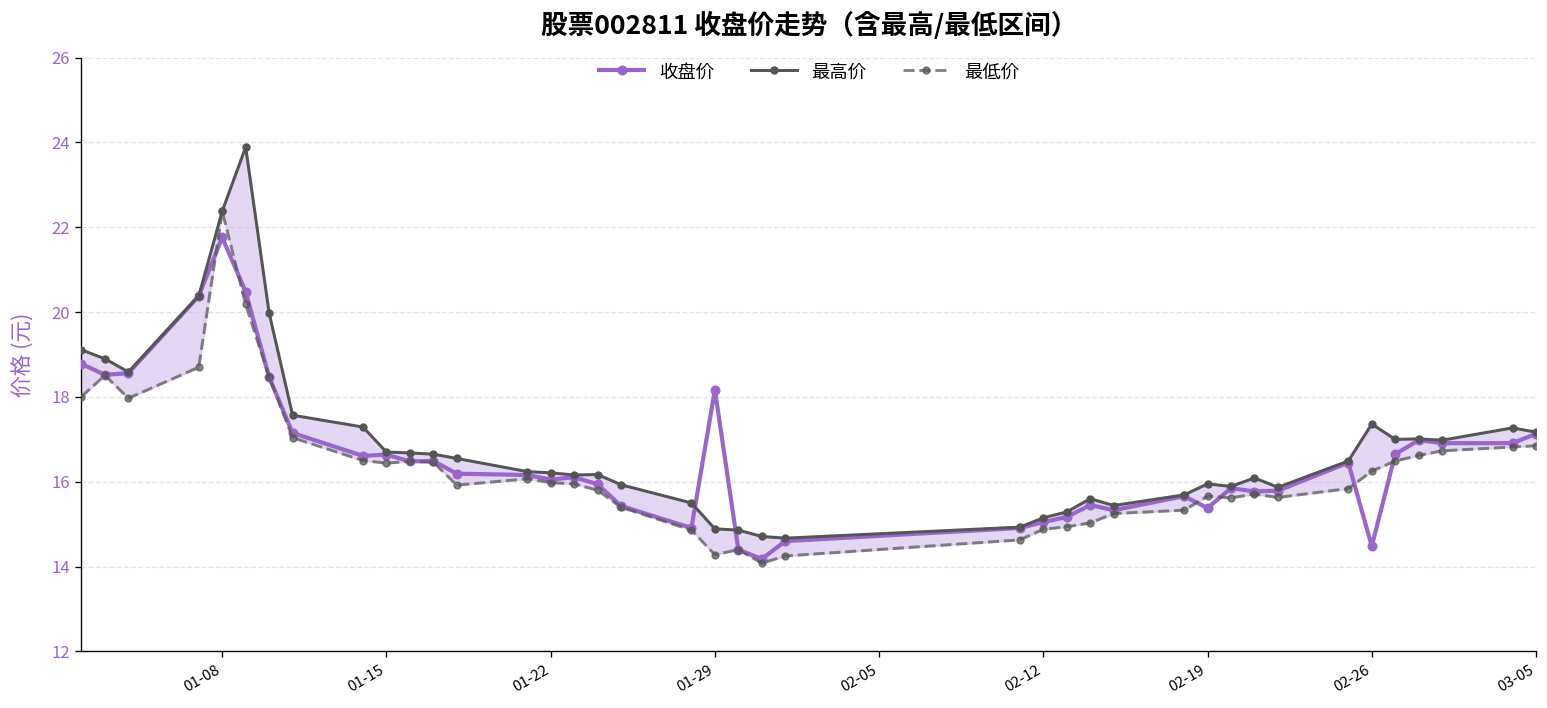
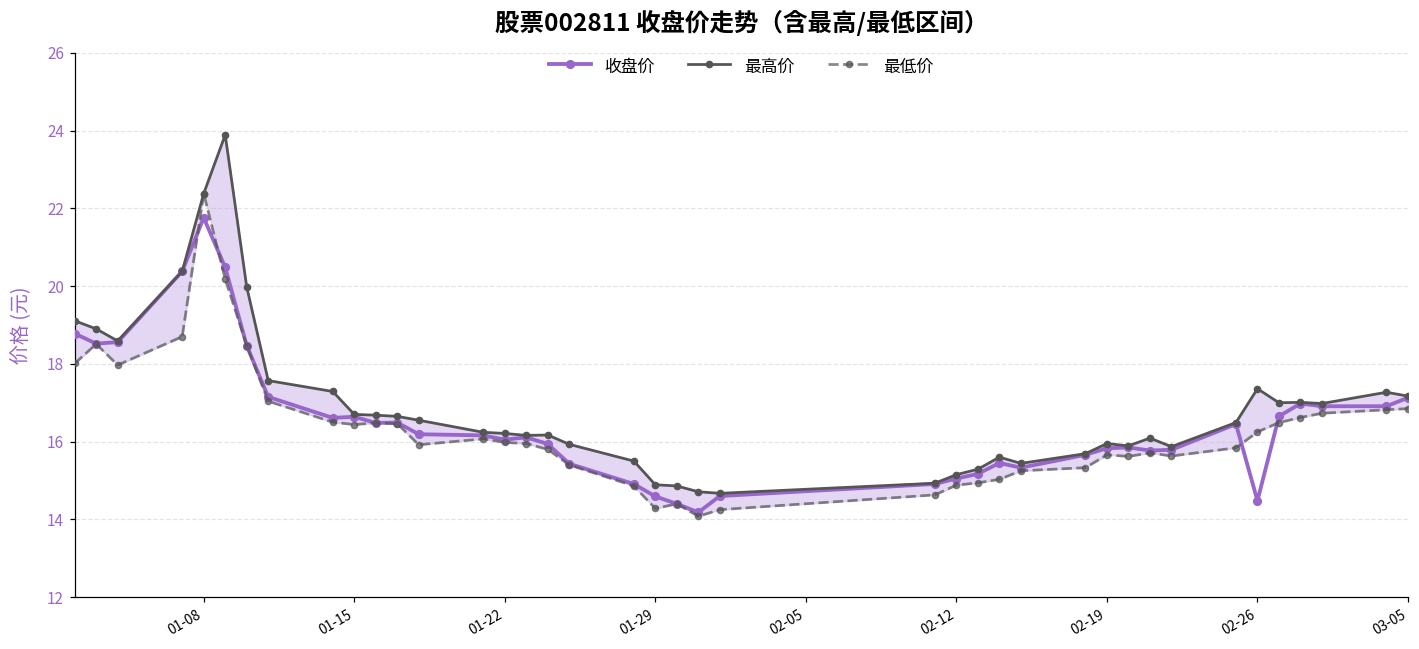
收盘价, 01-29: 18.2 -> 14.6
收盘价, 02-19: 15.4 -> 15.8
